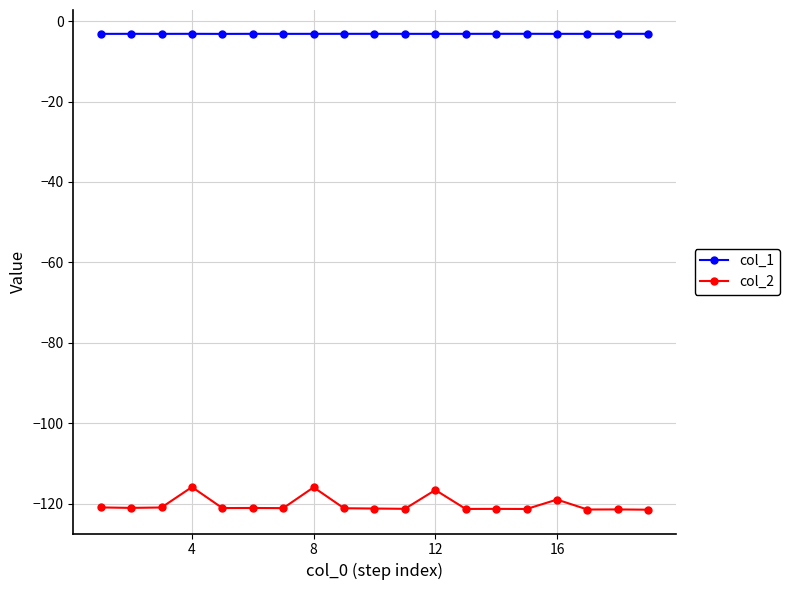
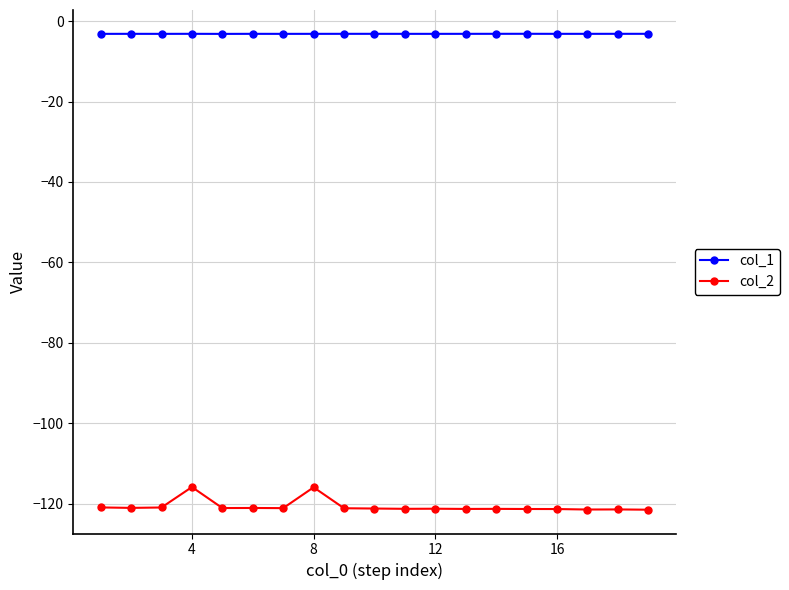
col_2, 12: -117 -> -121
col_2, 16: -119 -> -121
